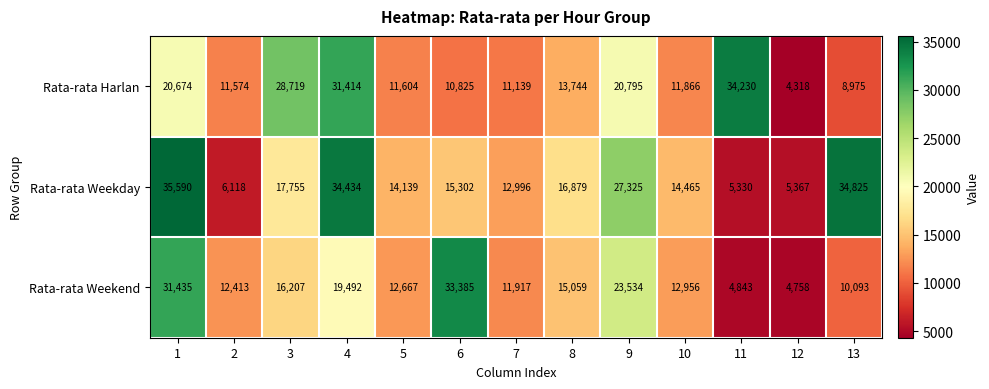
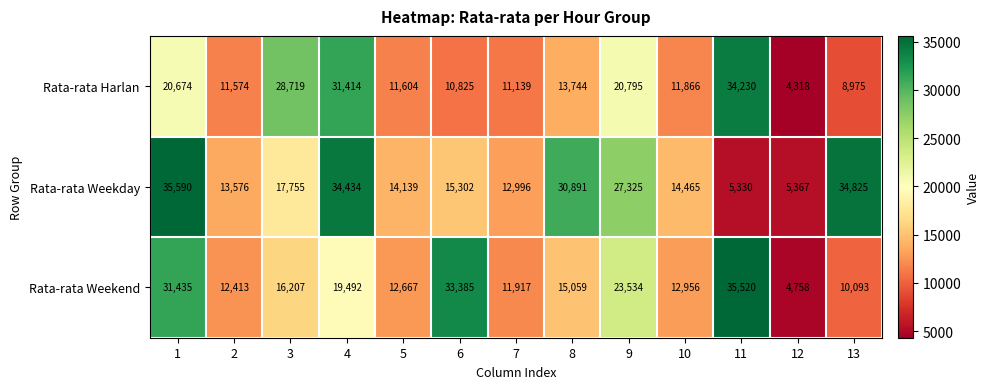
Rata-rata Weekday, 2: 6,118 -> 13,576
Rata-rata Weekday, 8: 16,879 -> 30,891
Rata-rata Weekend, 11: 4,843 -> 35,520
